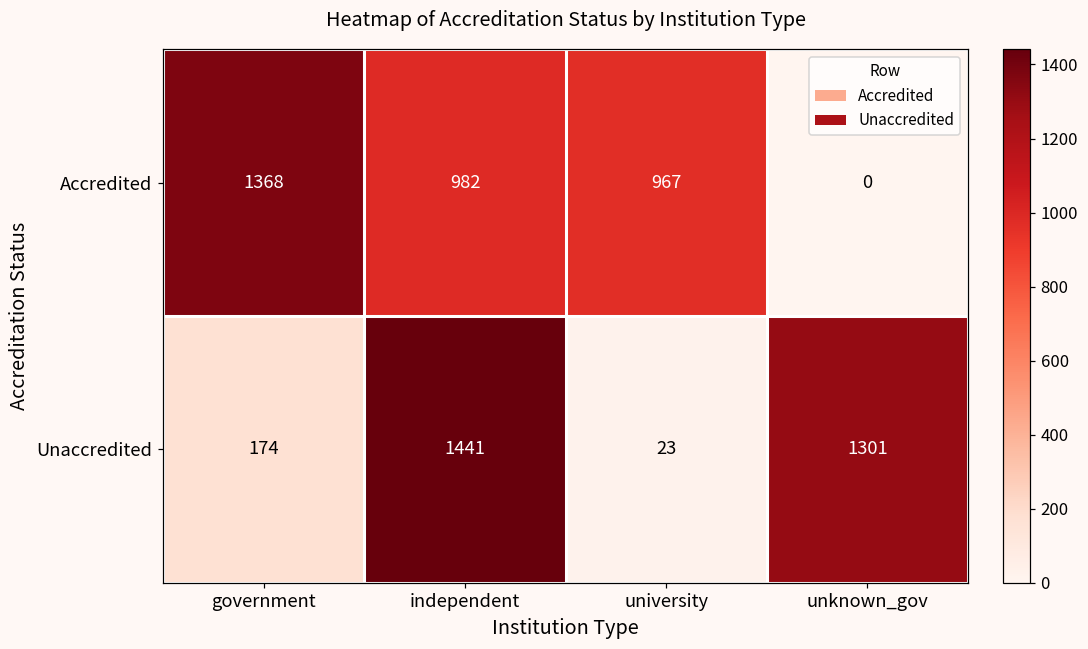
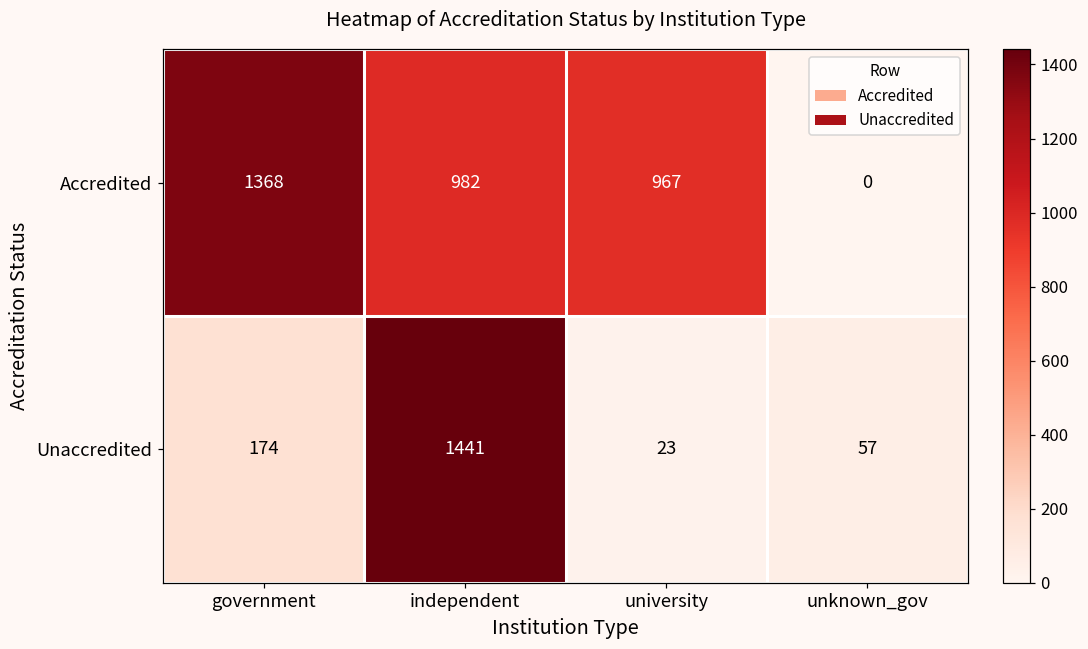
Unaccredited, unknown_gov: 1301 -> 57
